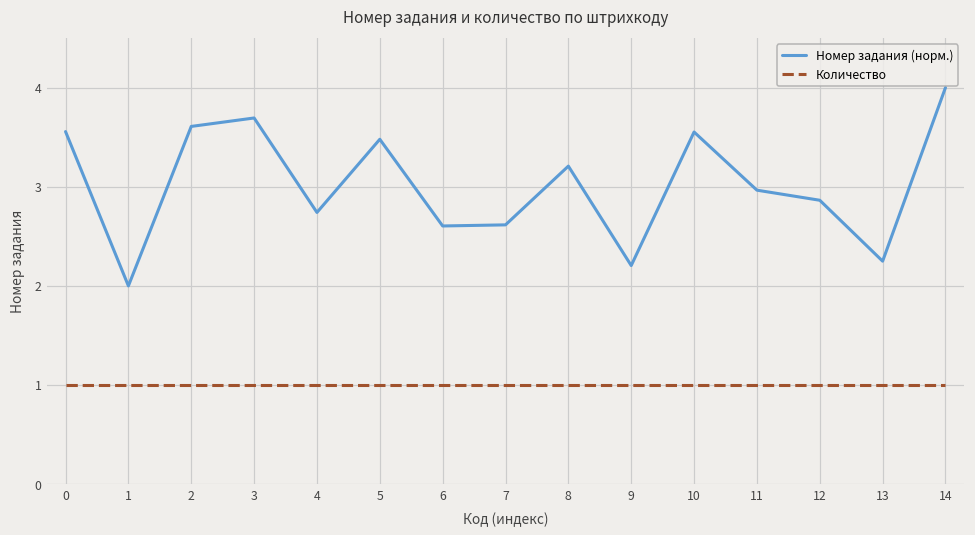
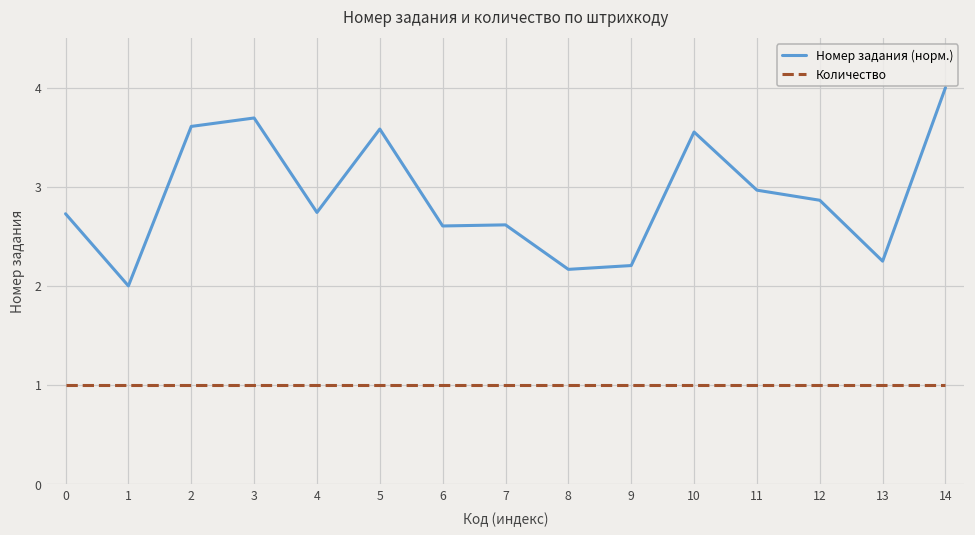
Номер задания (норм.), 0: 3.6 -> 2.7
Номер задания (норм.), 5: 3.5 -> 3.6
Номер задания (норм.), 8: 3.2 -> 2.2
